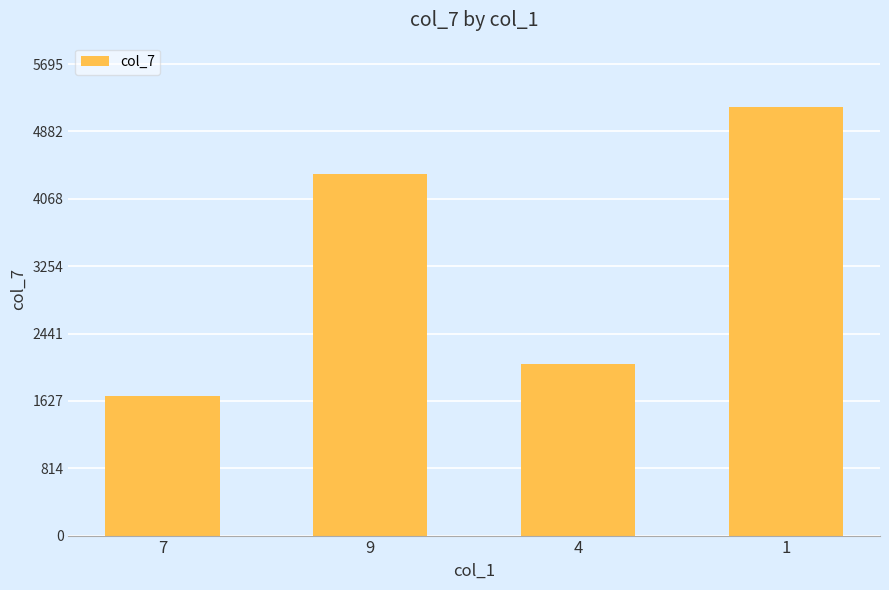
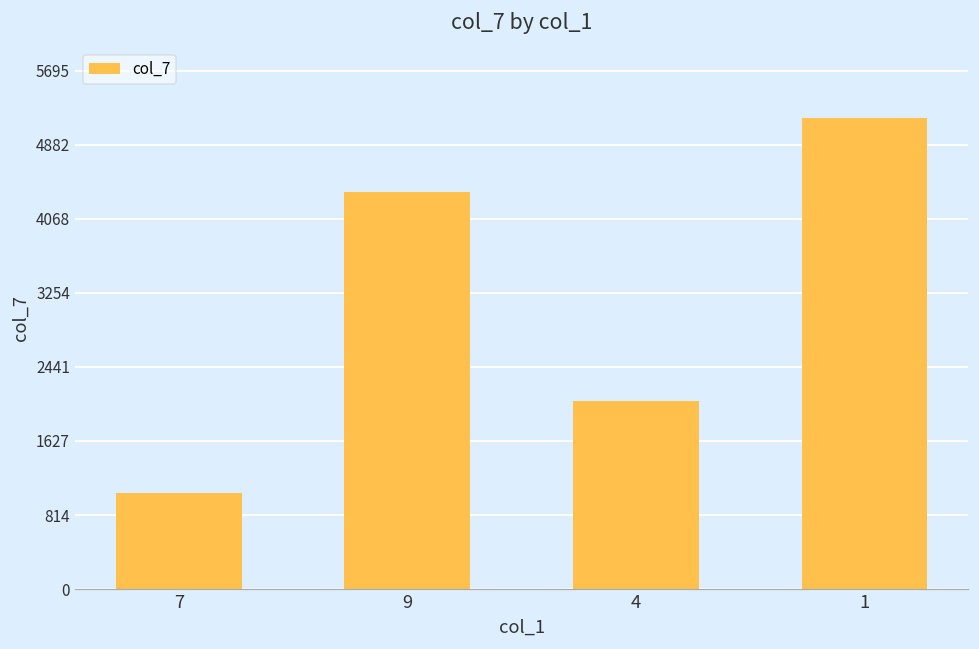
7: 1700 -> 1100
